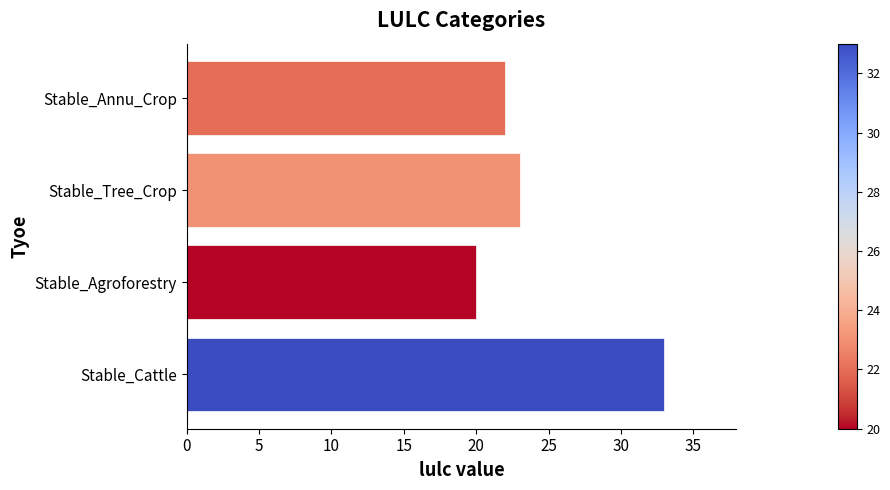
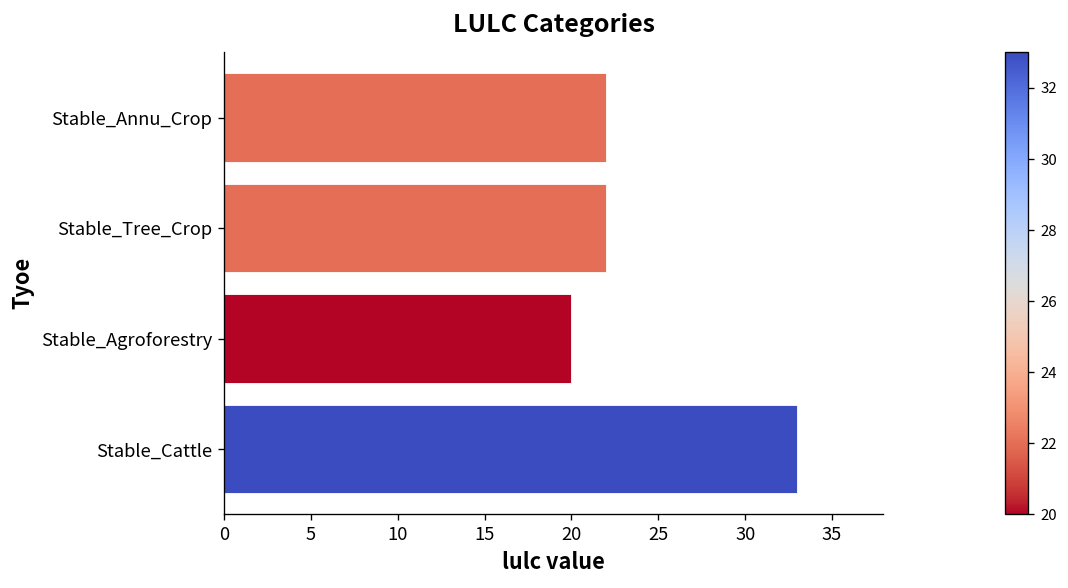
Stable_Tree_Crop: 23 -> 22
